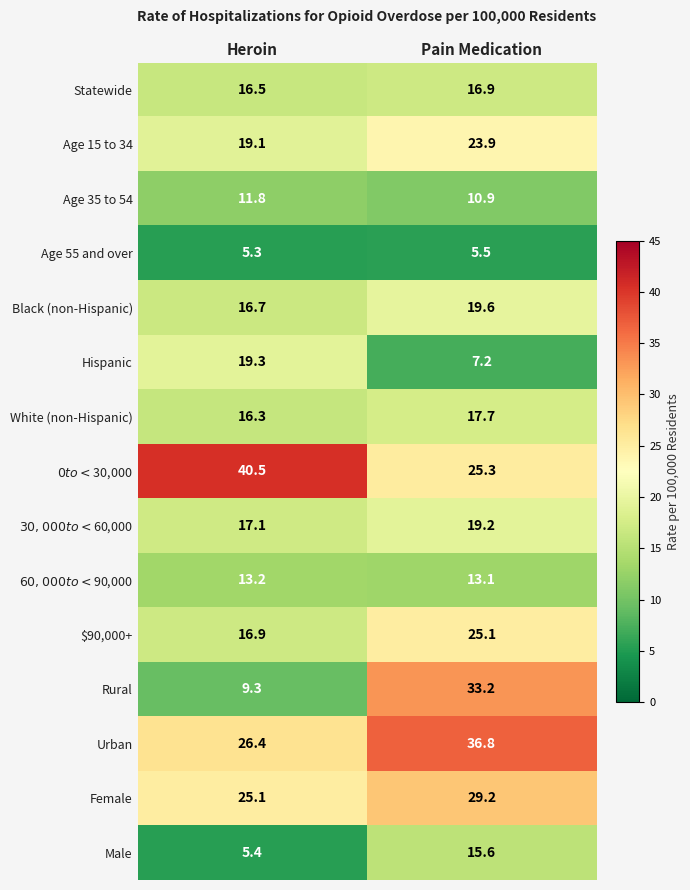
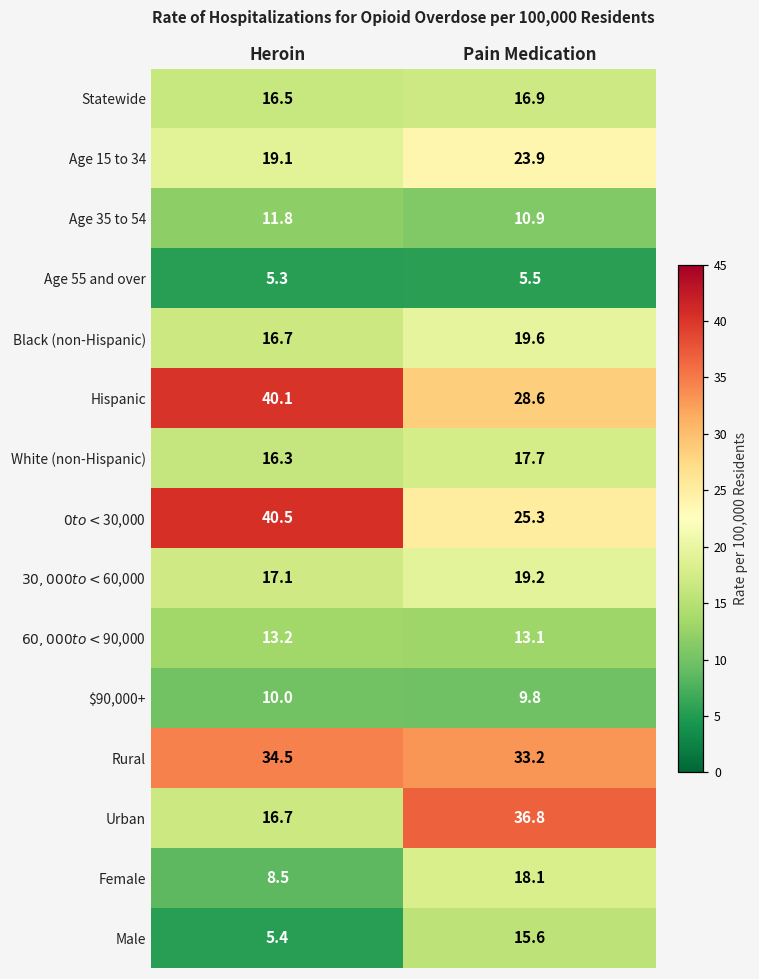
Hispanic, Heroin: 19.3 -> 40.1
Hispanic, Pain Medication: 7.2 -> 28.6
$90,000+, Heroin: 16.9 -> 10.0
$90,000+, Pain Medication: 25.1 -> 9.8
Rural, Heroin: 9.3 -> 34.5
Urban, Heroin: 26.4 -> 16.7
Female, Heroin: 25.1 -> 8.5
Female, Pain Medication: 29.2 -> 18.1
